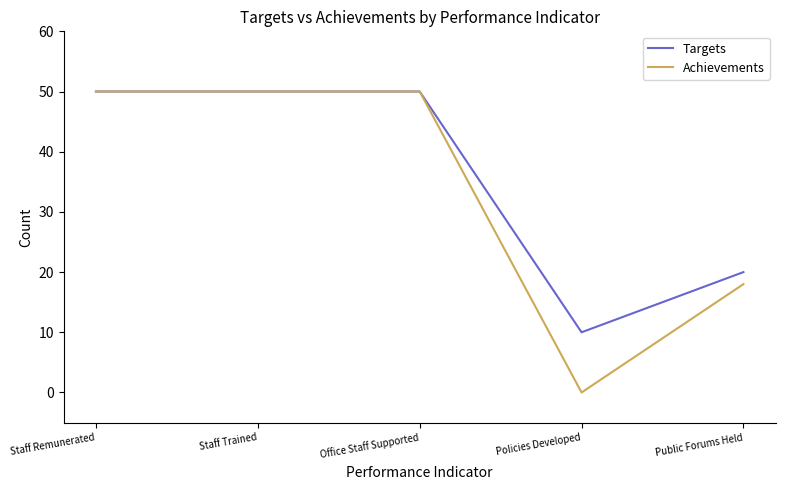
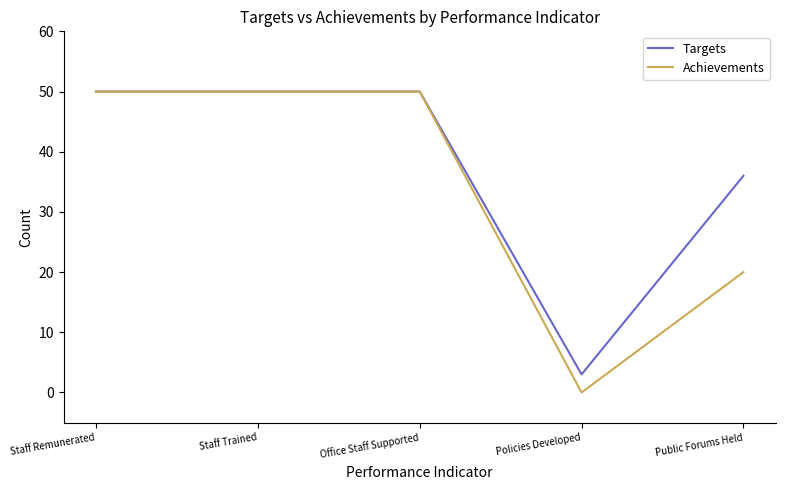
Targets, Policies Developed: 10 -> 3
Targets, Public Forums Held: 20 -> 36
Achievements, Public Forums Held: 18 -> 20
